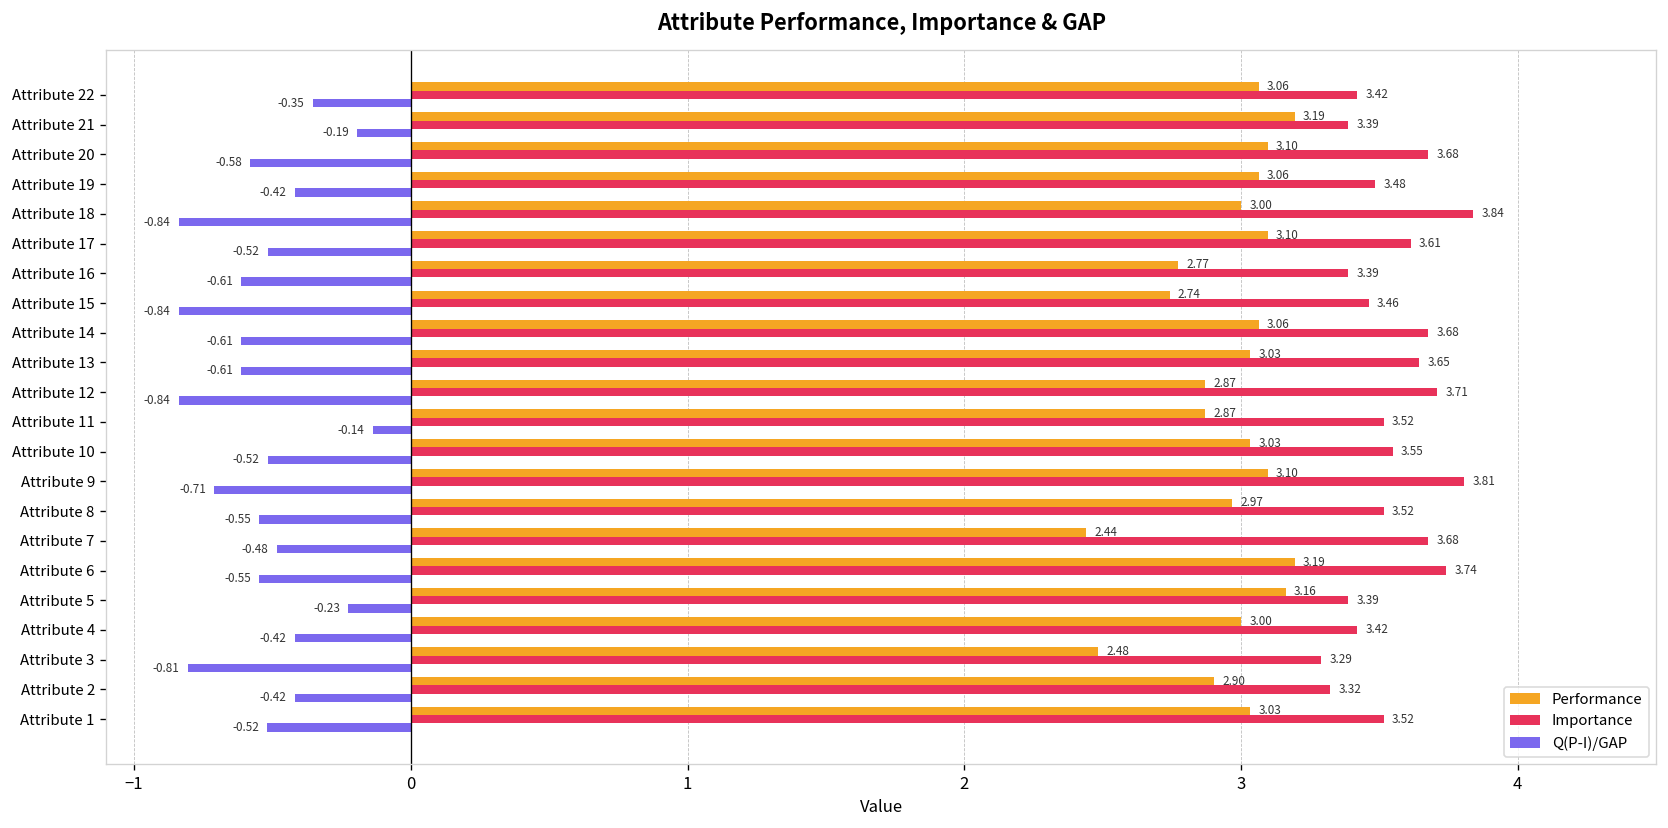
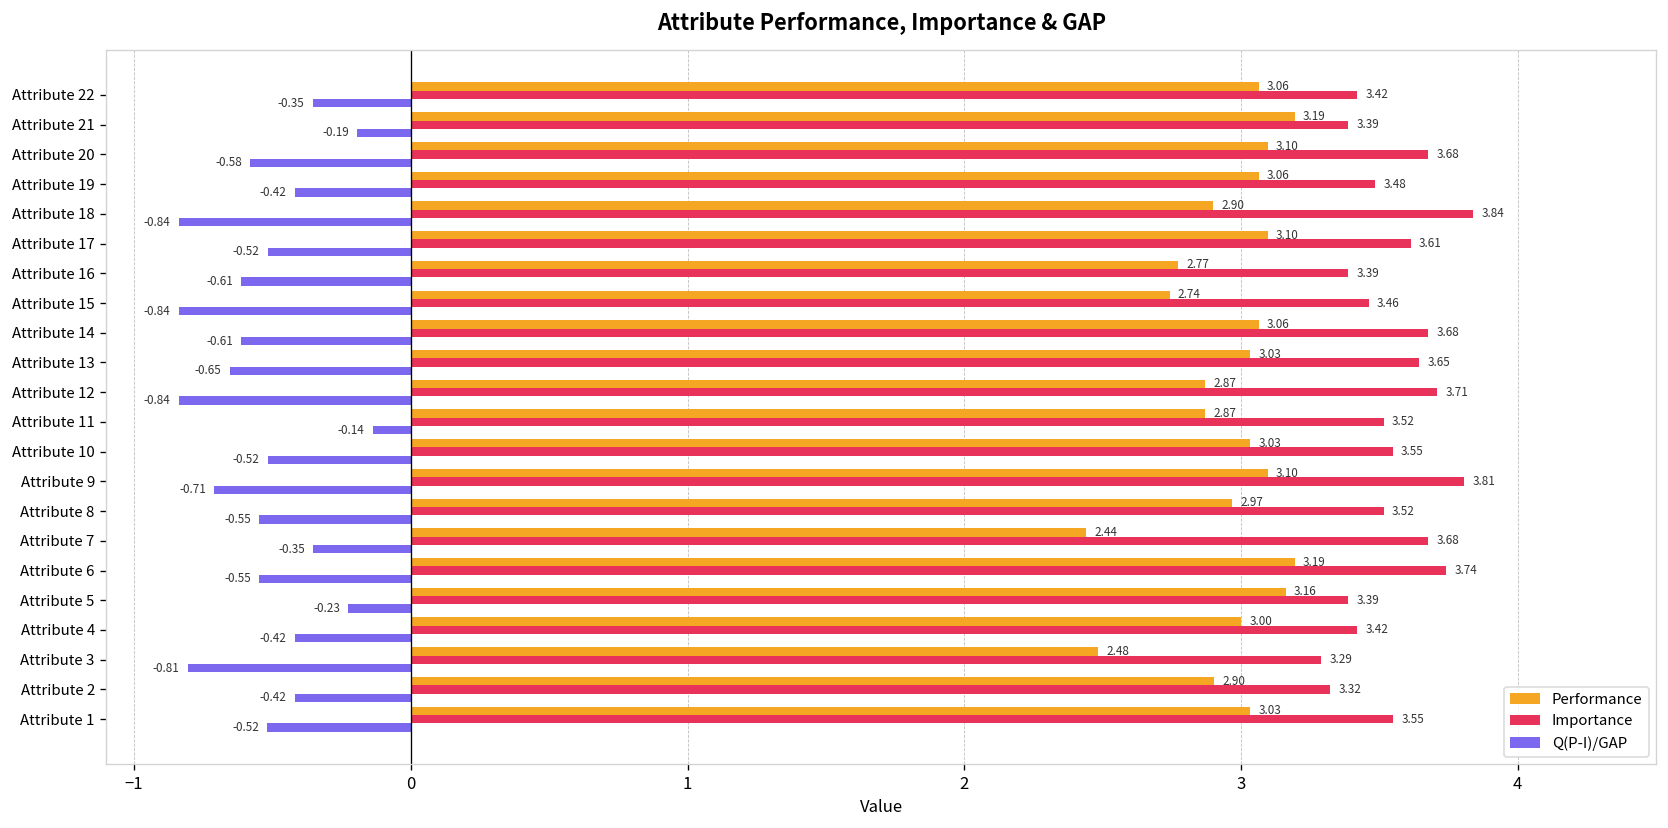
Performance, Attribute 18: 3.00 -> 2.90
Q(P-I)/GAP, Attribute 13: -0.61 -> -0.65
Q(P-I)/GAP, Attribute 7: -0.48 -> -0.35
Importance, Attribute 1: 3.52 -> 3.55
